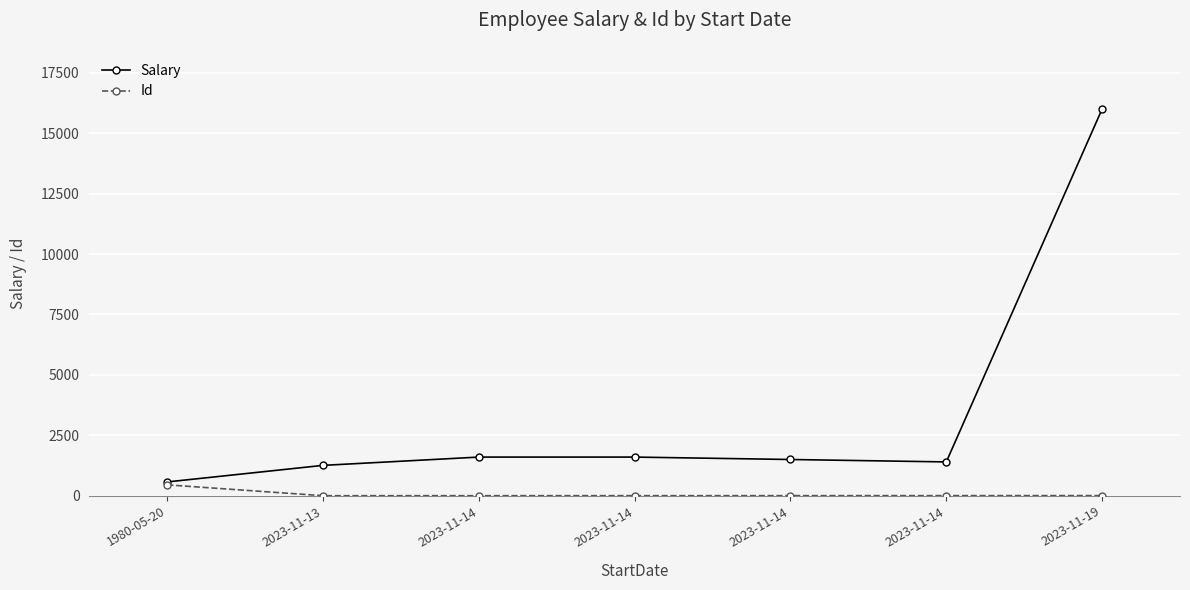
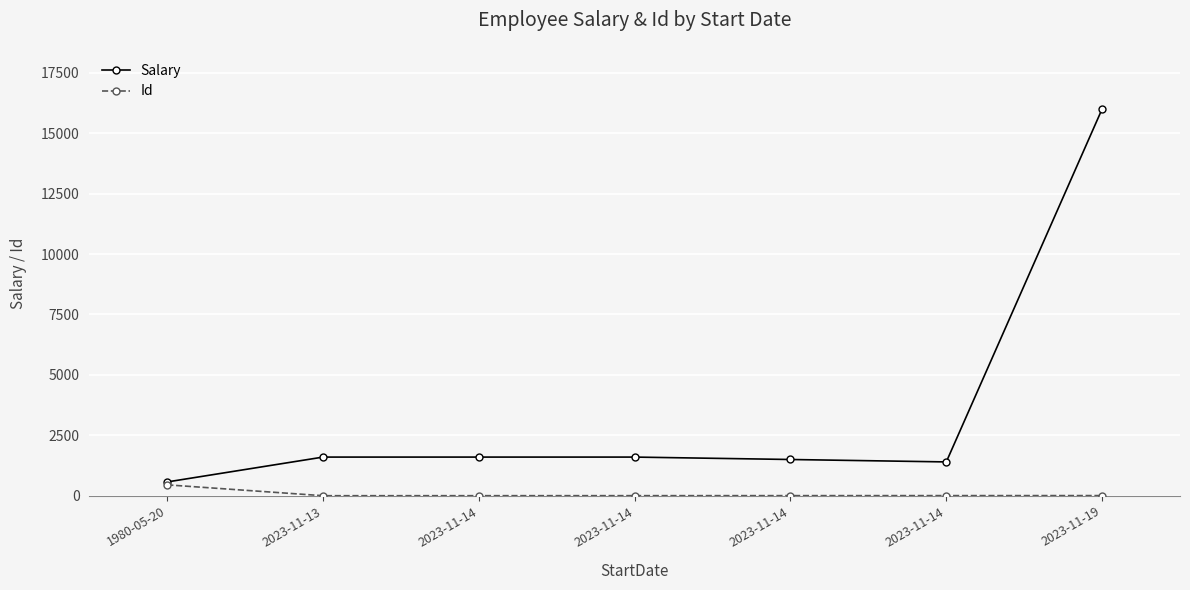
Salary, 2023-11-13: 1300 -> 1600
